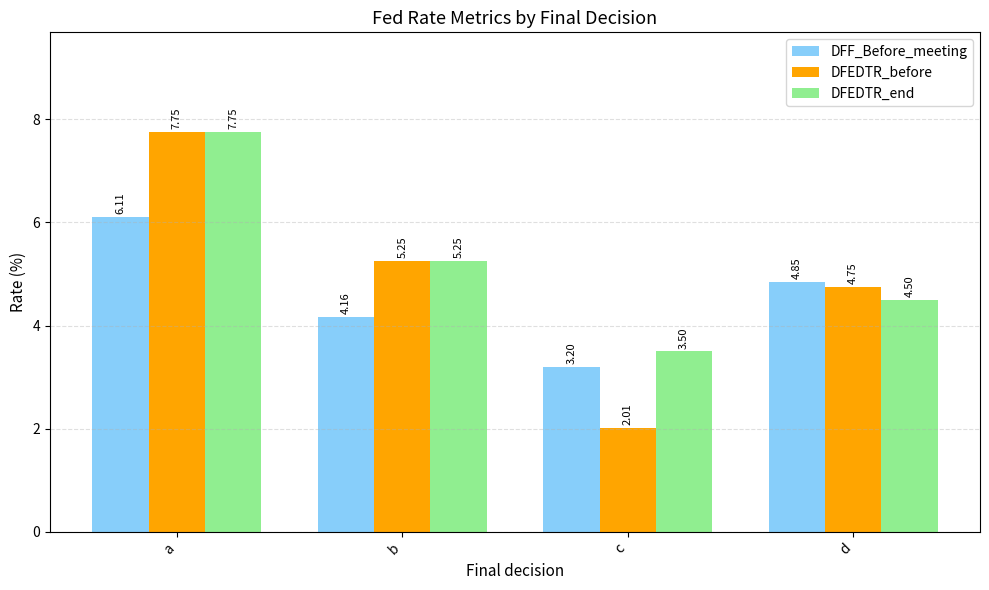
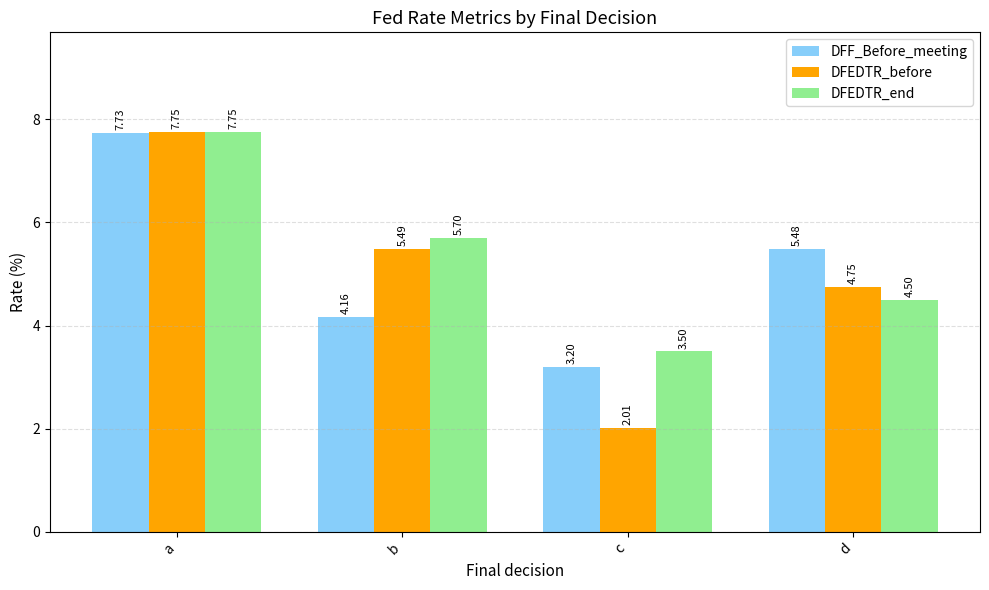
DFF_Before_meeting, a: 6.11 -> 7.73
DFEDTR_before, b: 5.25 -> 5.49
DFEDTR_end, b: 5.25 -> 5.70
DFF_Before_meeting, d: 4.85 -> 5.48
